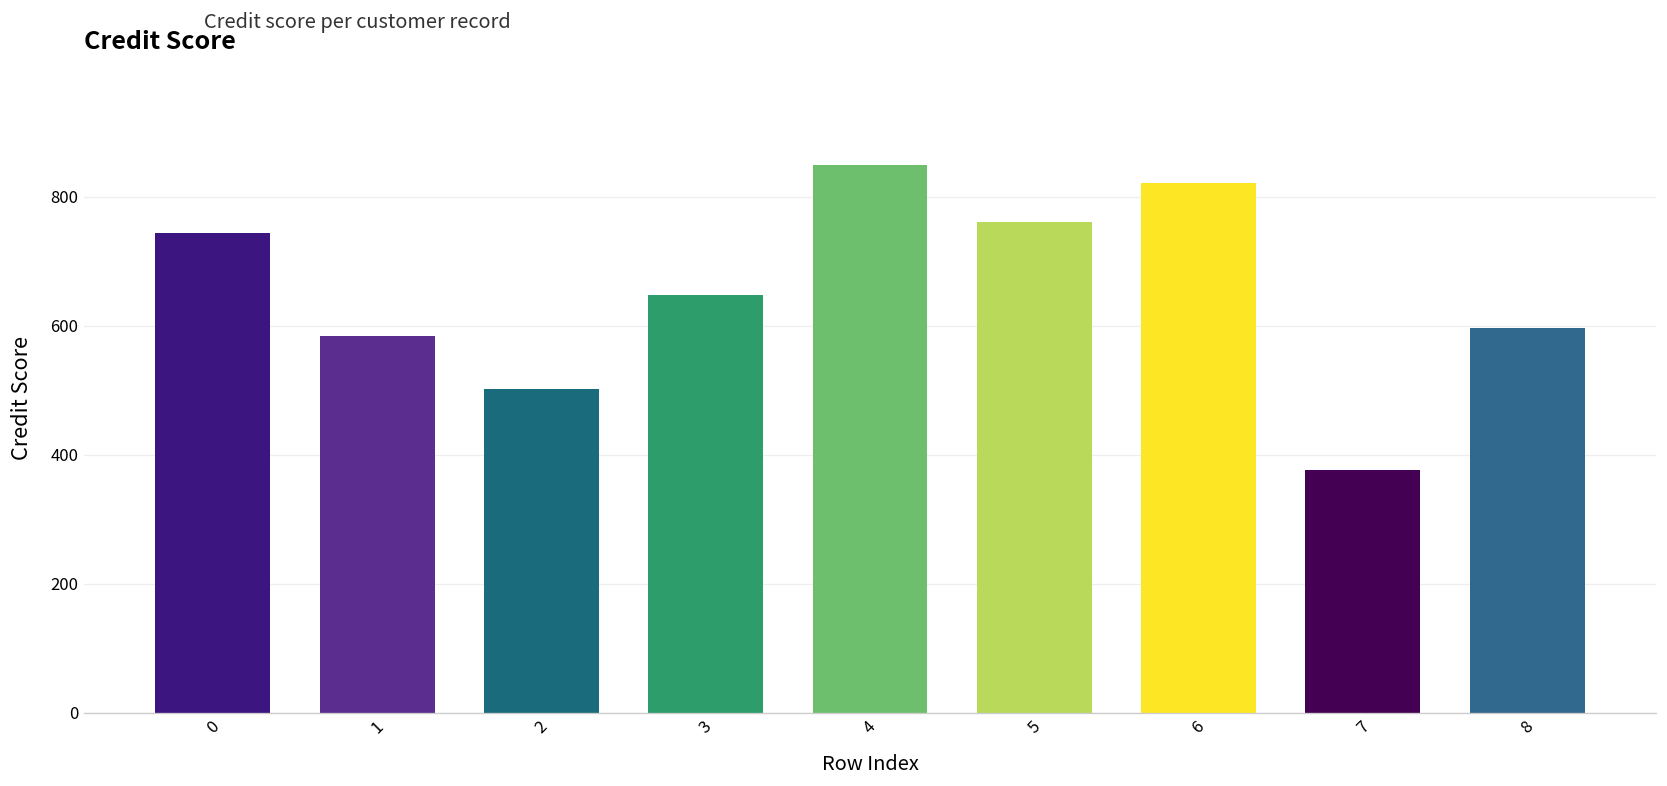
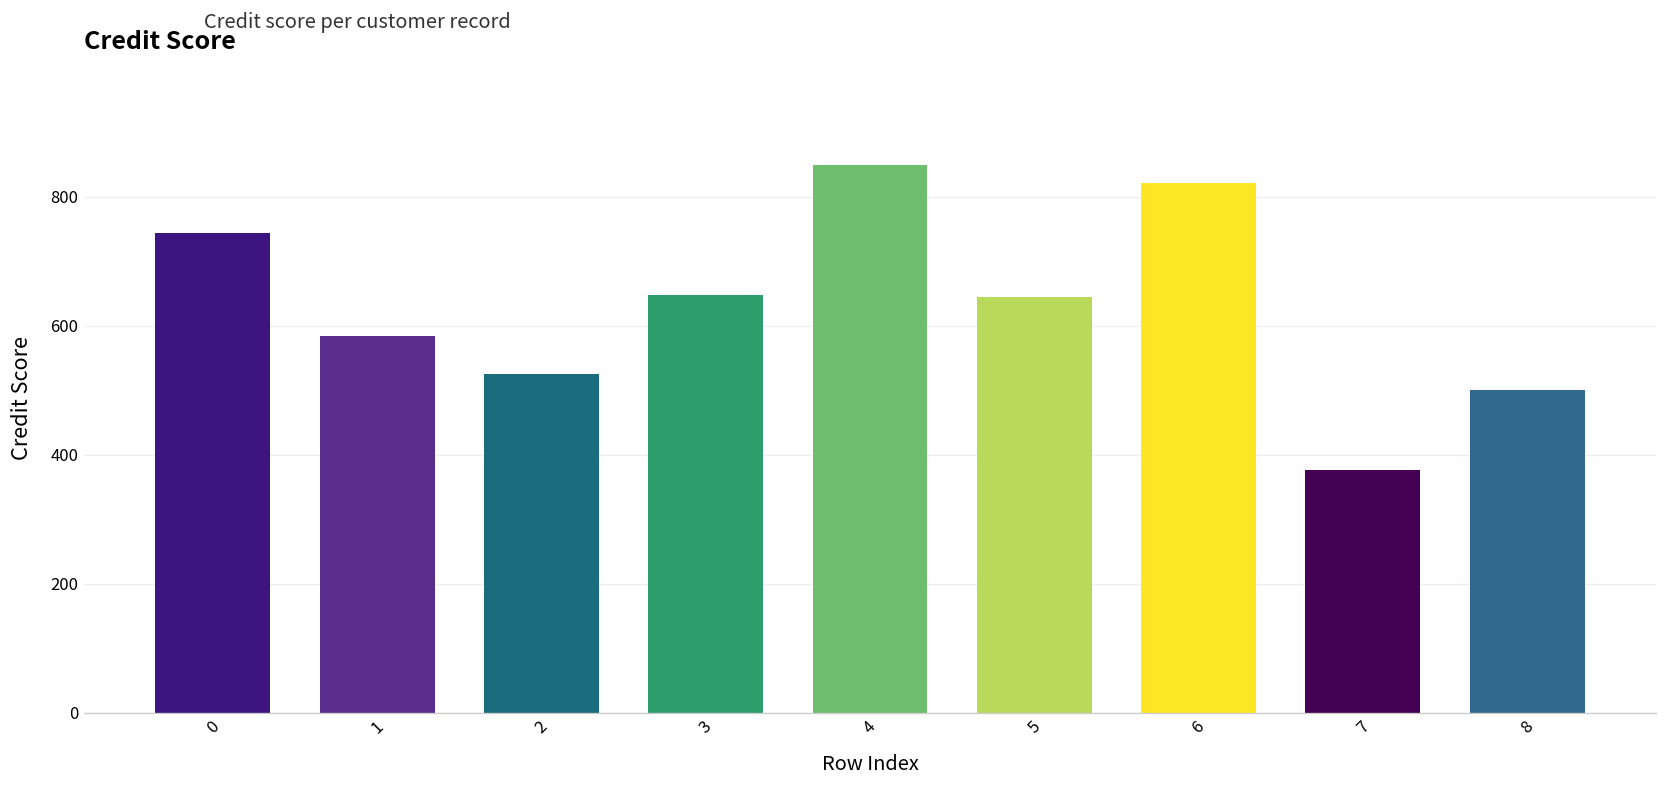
2: 500 -> 530
5: 760 -> 650
8: 600 -> 500
